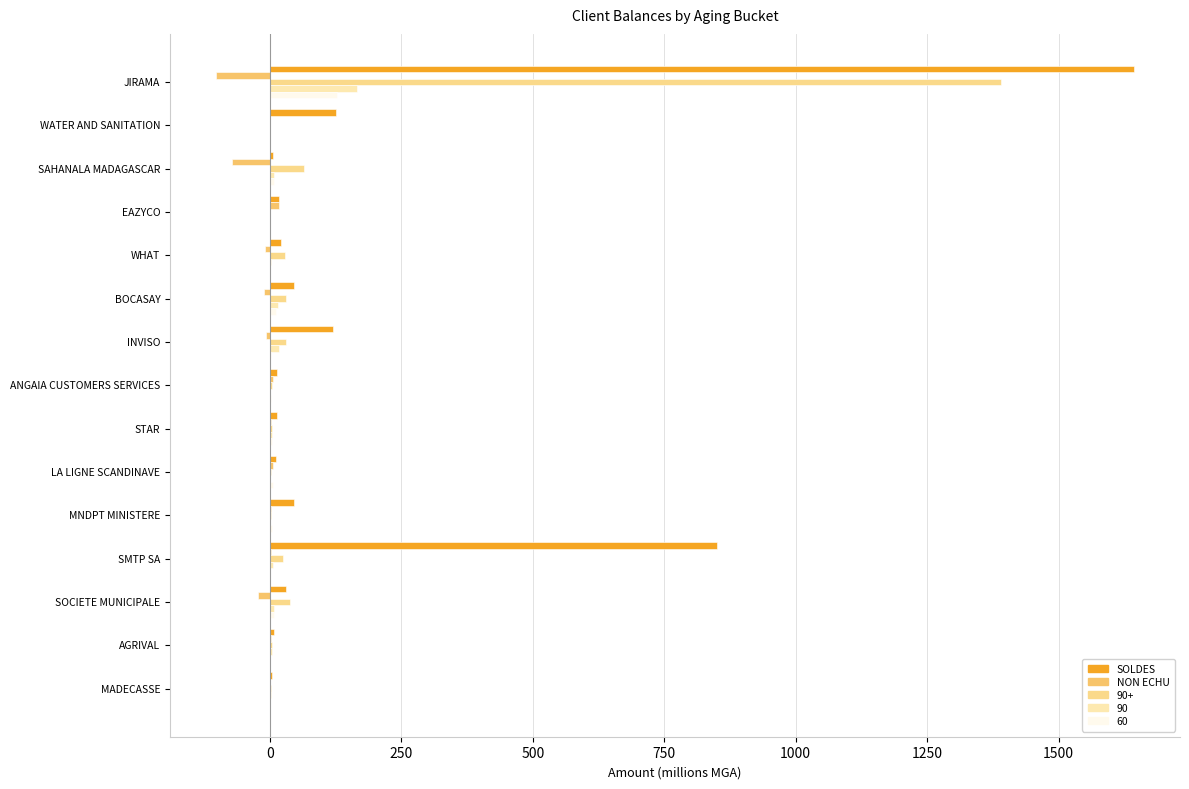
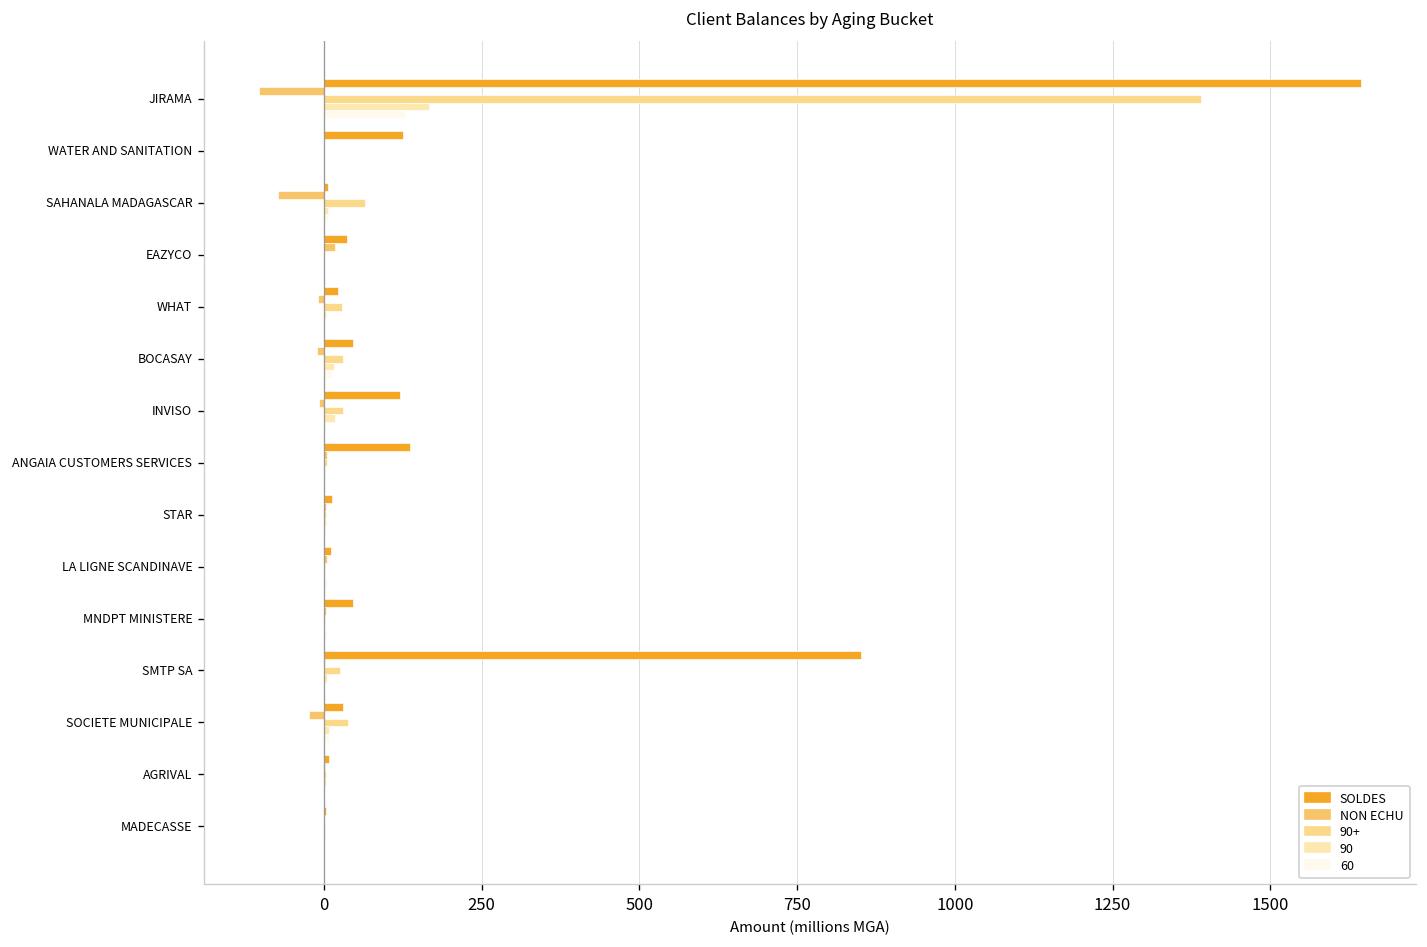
SOLDES, EAZYCO: 20 -> 40
SOLDES, ANGAIA CUSTOMERS SERVICES: 10 -> 140
